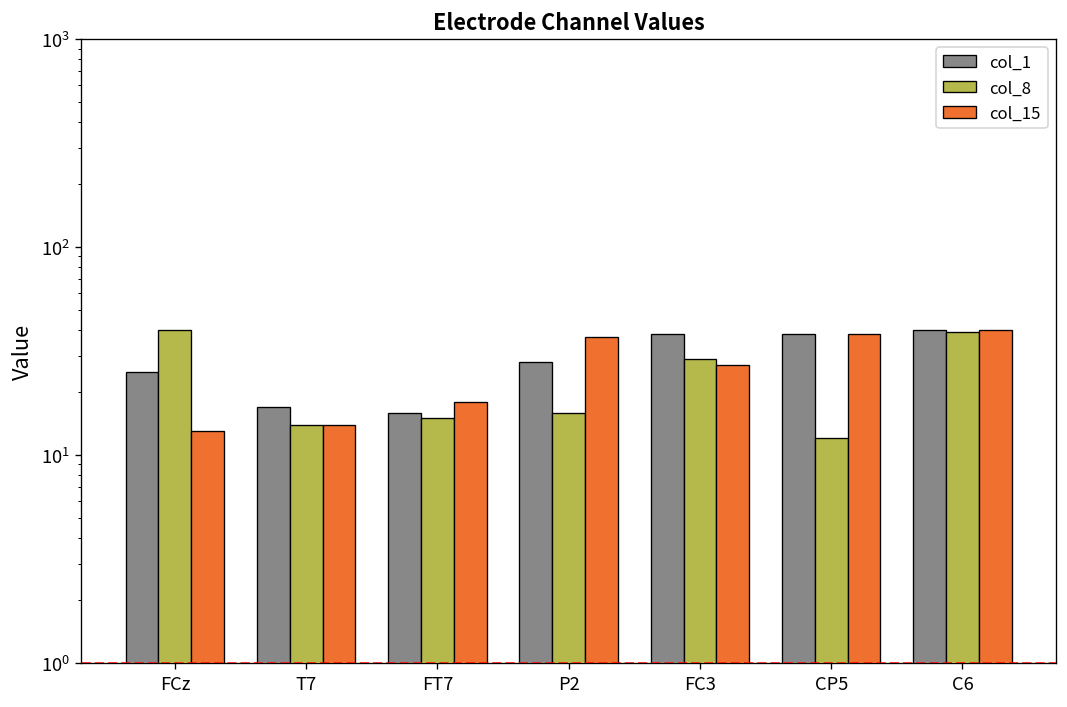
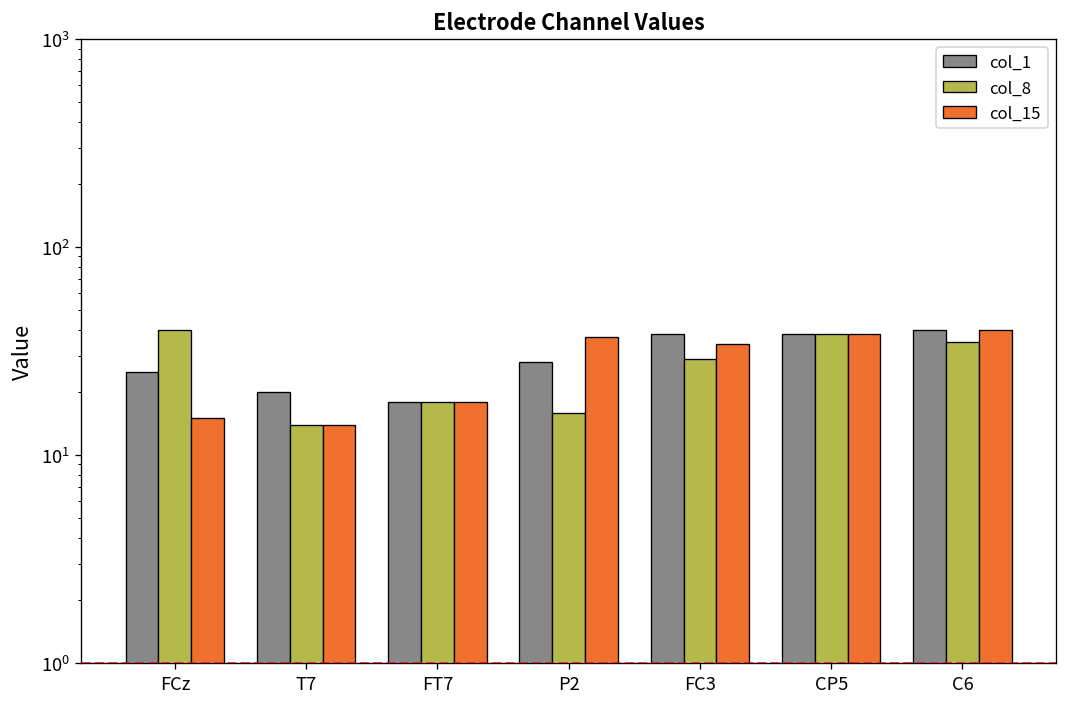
col_15, FCz: 13 -> 15
col_1, T7: 17 -> 20
col_1, FT7: 16 -> 18
col_8, FT7: 15 -> 18
col_15, FC3: 27 -> 34
col_8, CP5: 12 -> 38
col_8, C6: 39 -> 35
